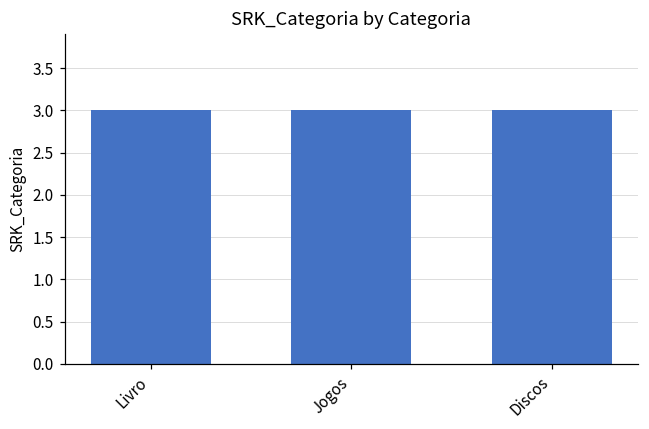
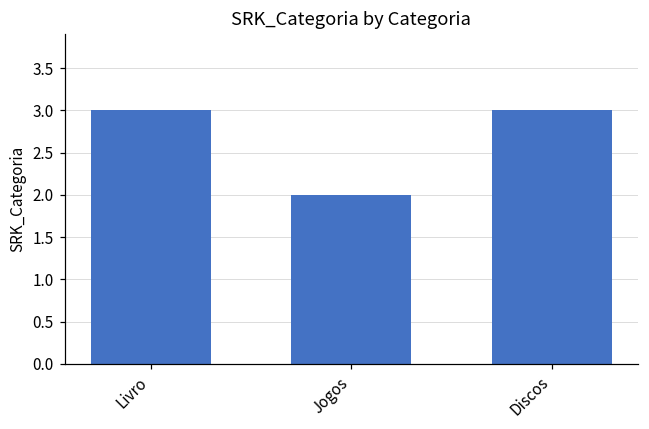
Jogos: 3 -> 2
